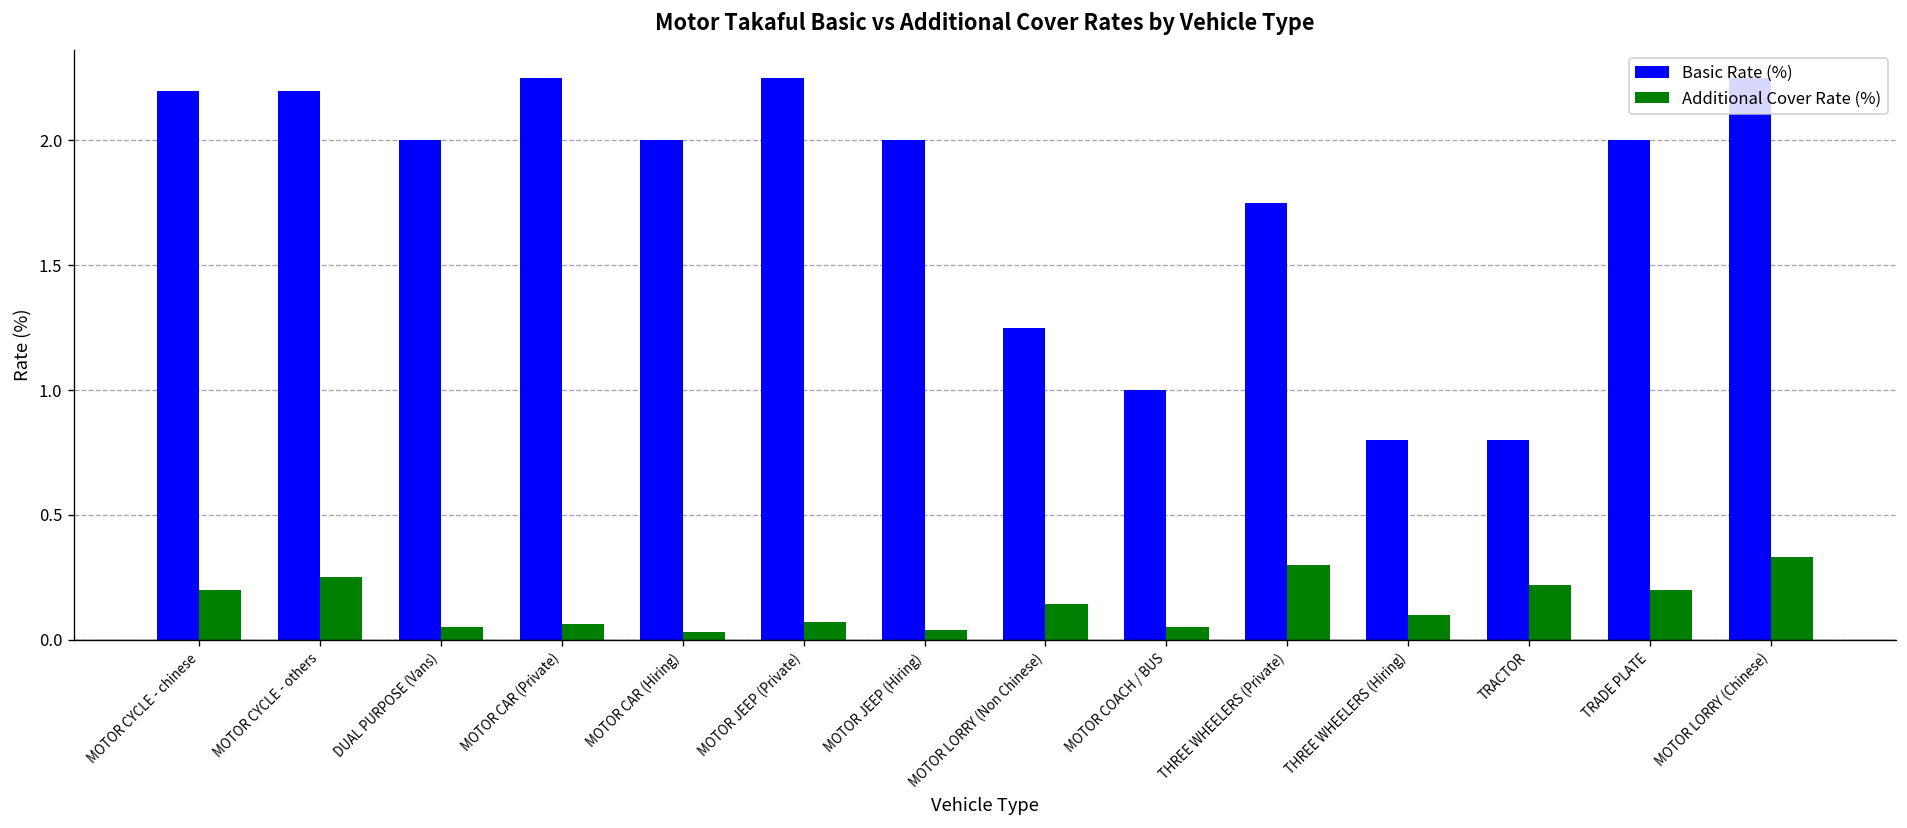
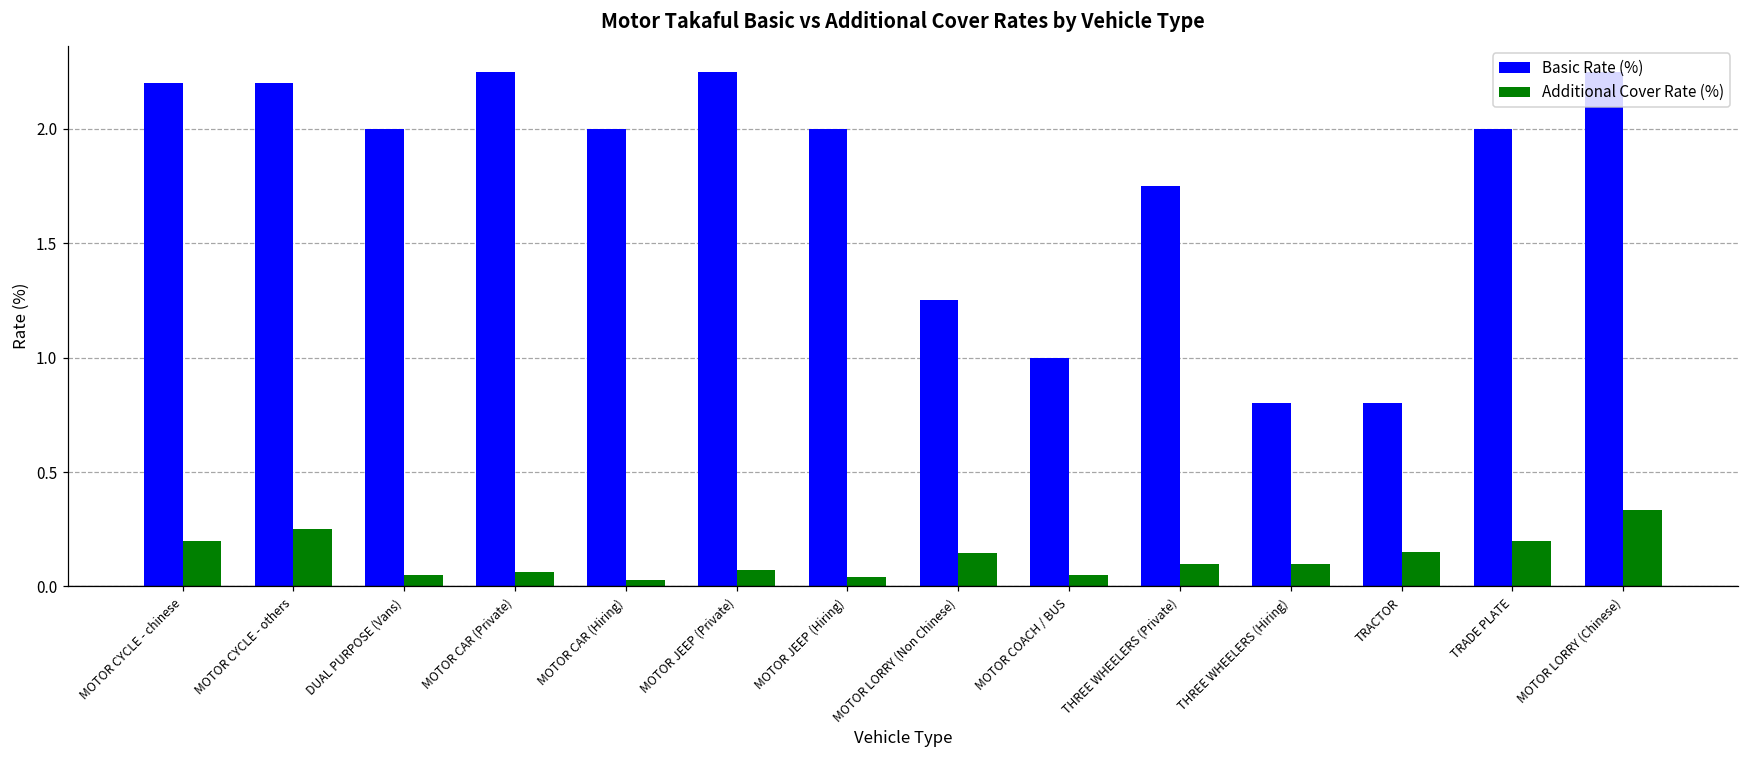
Additional Cover Rate (%), THREE WHEELERS (Private): 0.3 -> 0.1
Additional Cover Rate (%), TRACTOR: 0.22 -> 0.15
